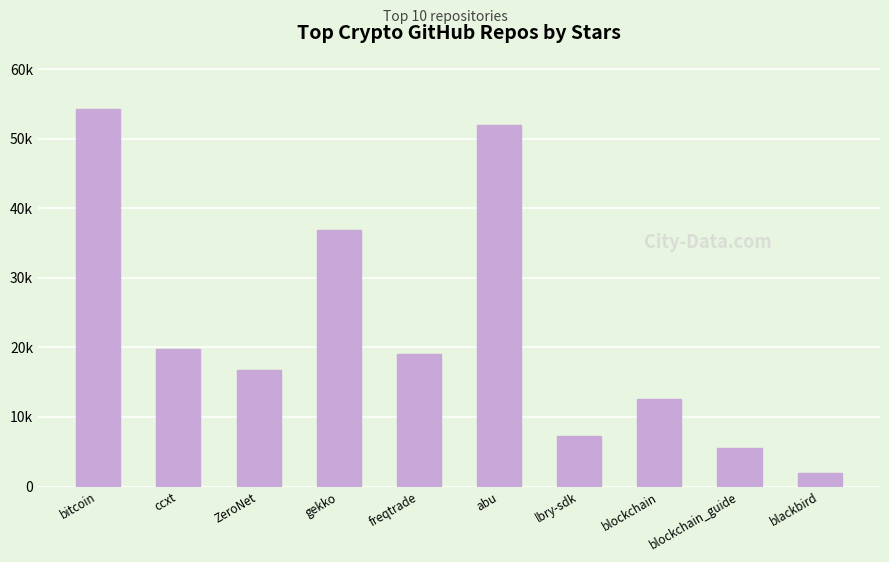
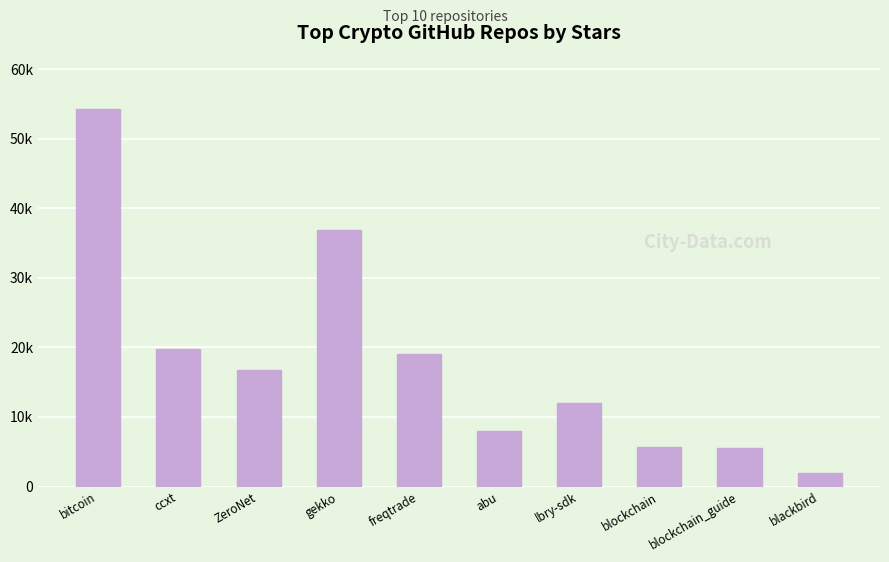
abu: 52000 -> 8000
lbry-sdk: 7000 -> 12000
blockchain: 13000 -> 6000
